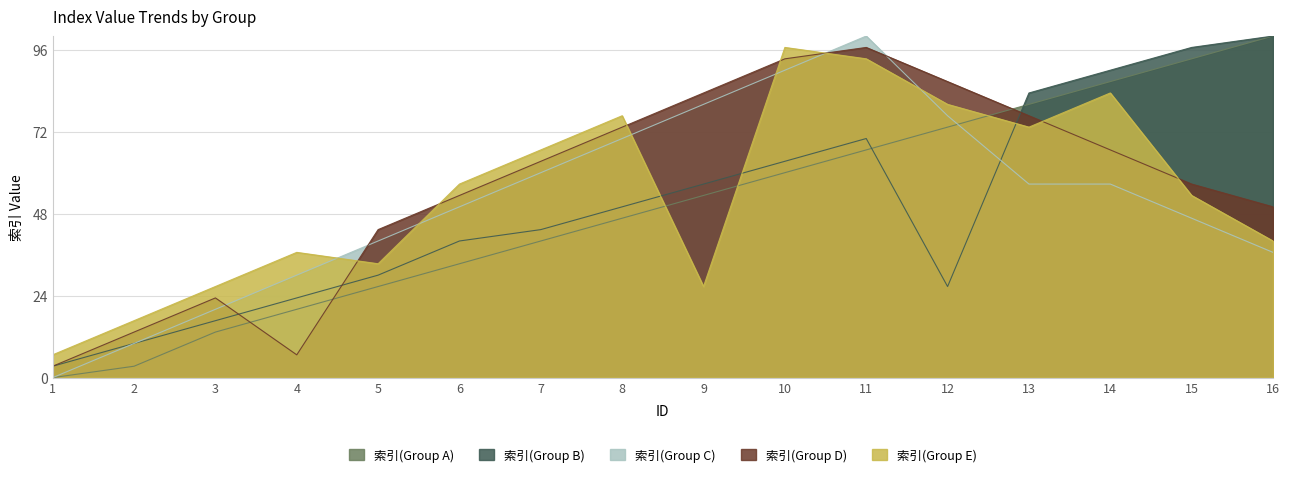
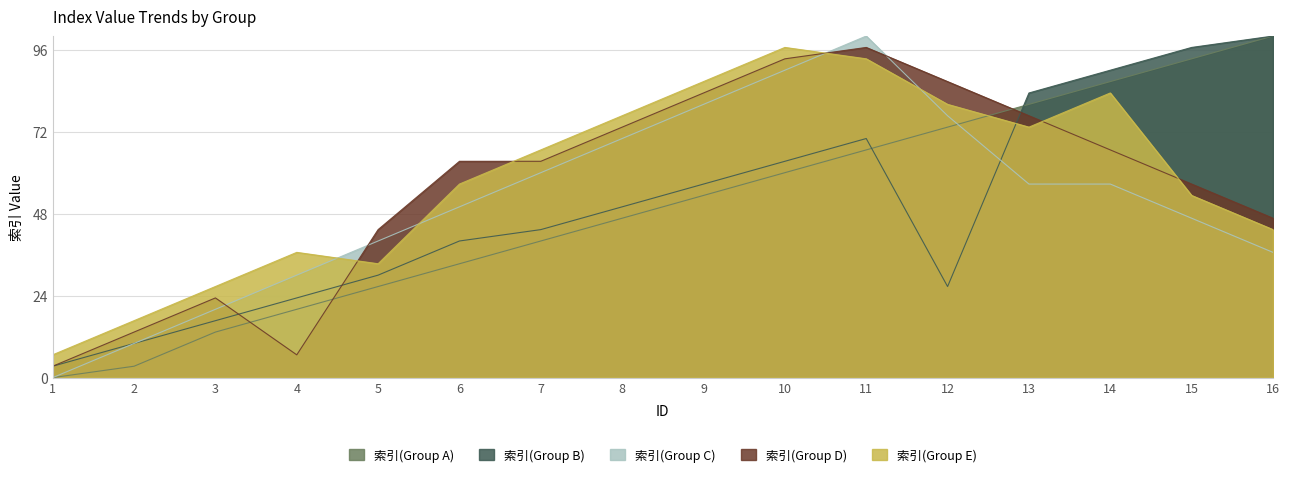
索引(Group D), 6: 53 -> 63
索引(Group E), 9: 27 -> 87
索引(Group D), 16: 50 -> 47
索引(Group E), 16: 40 -> 43
